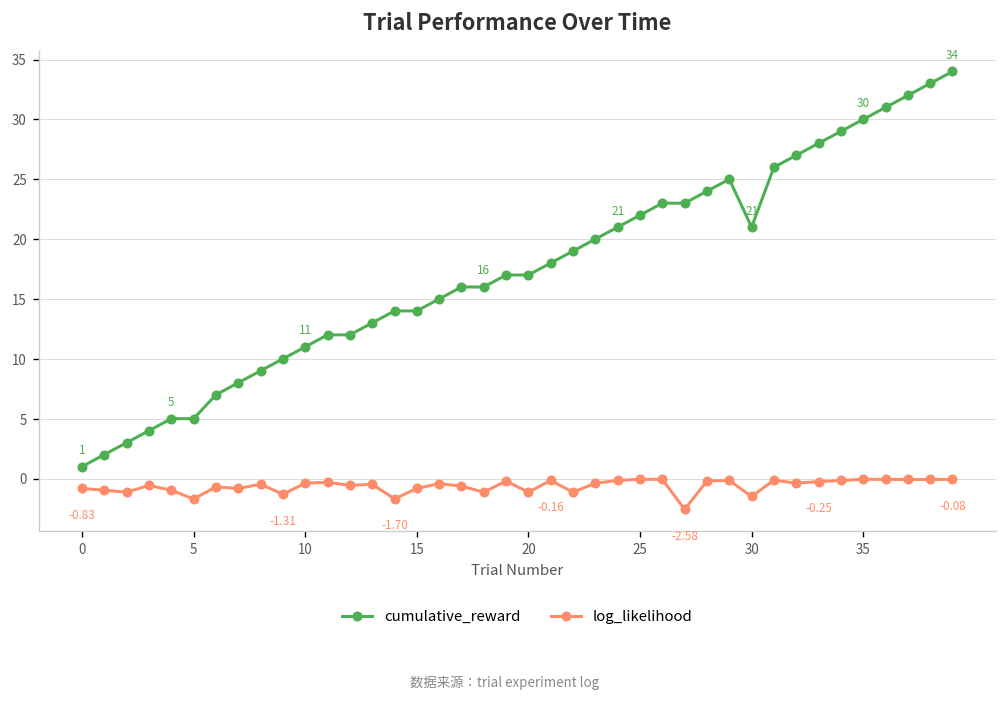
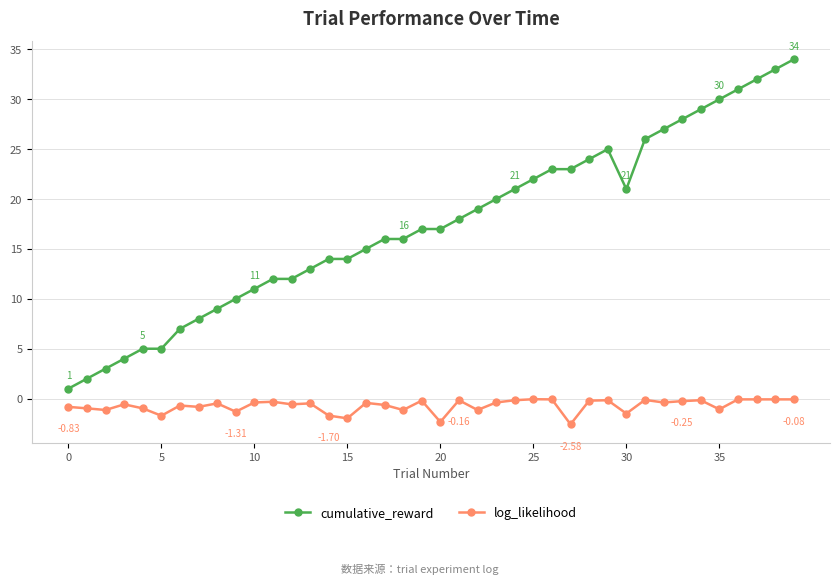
log_likelihood, 15: -1 -> -2
log_likelihood, 20: -1 -> -2
log_likelihood, 35: 0 -> -1
